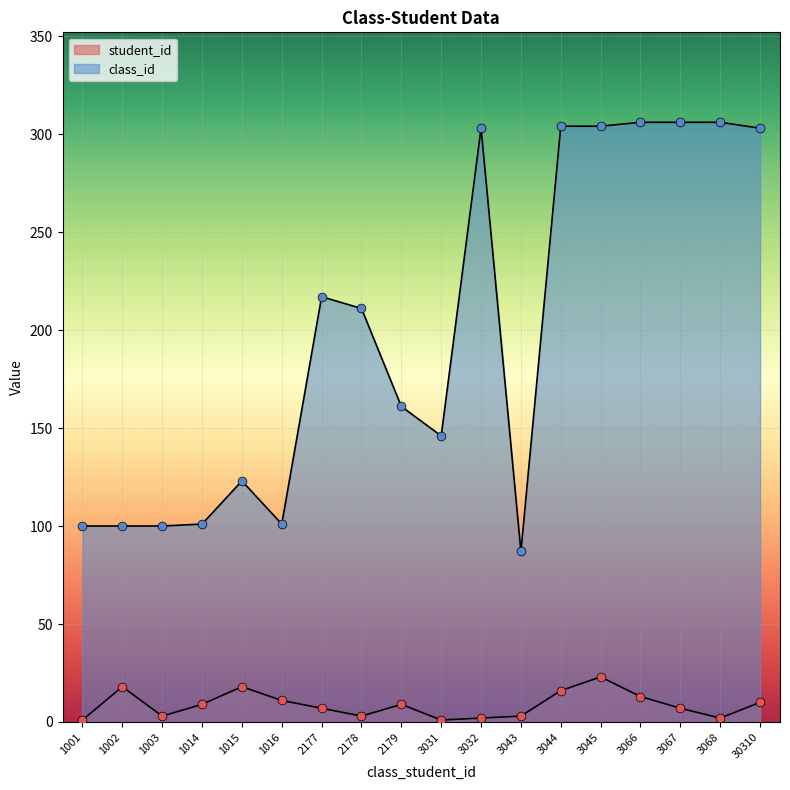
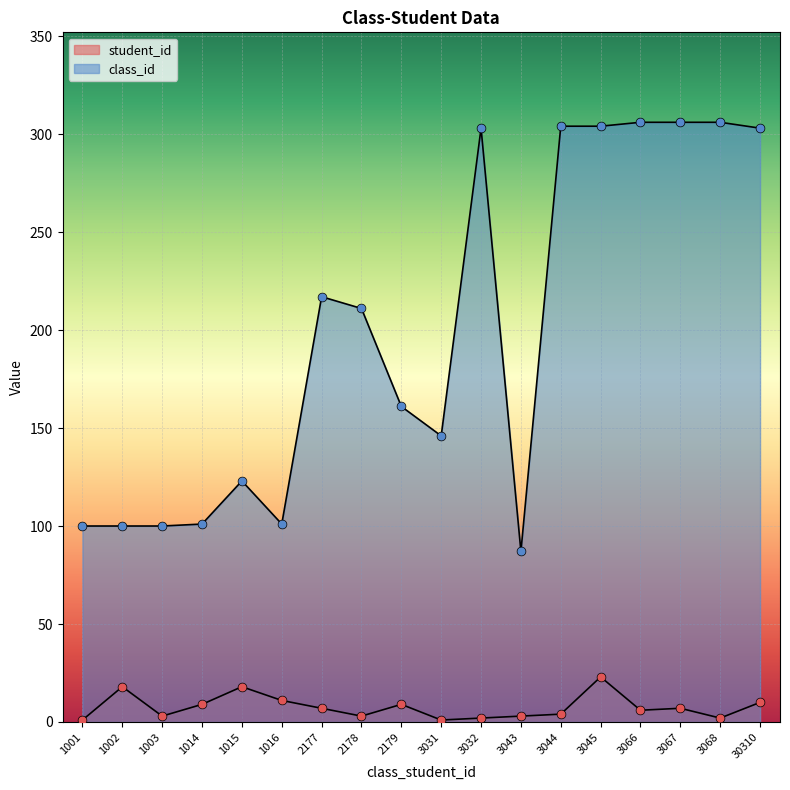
student_id, 3044: 16 -> 4
student_id, 3066: 13 -> 6
